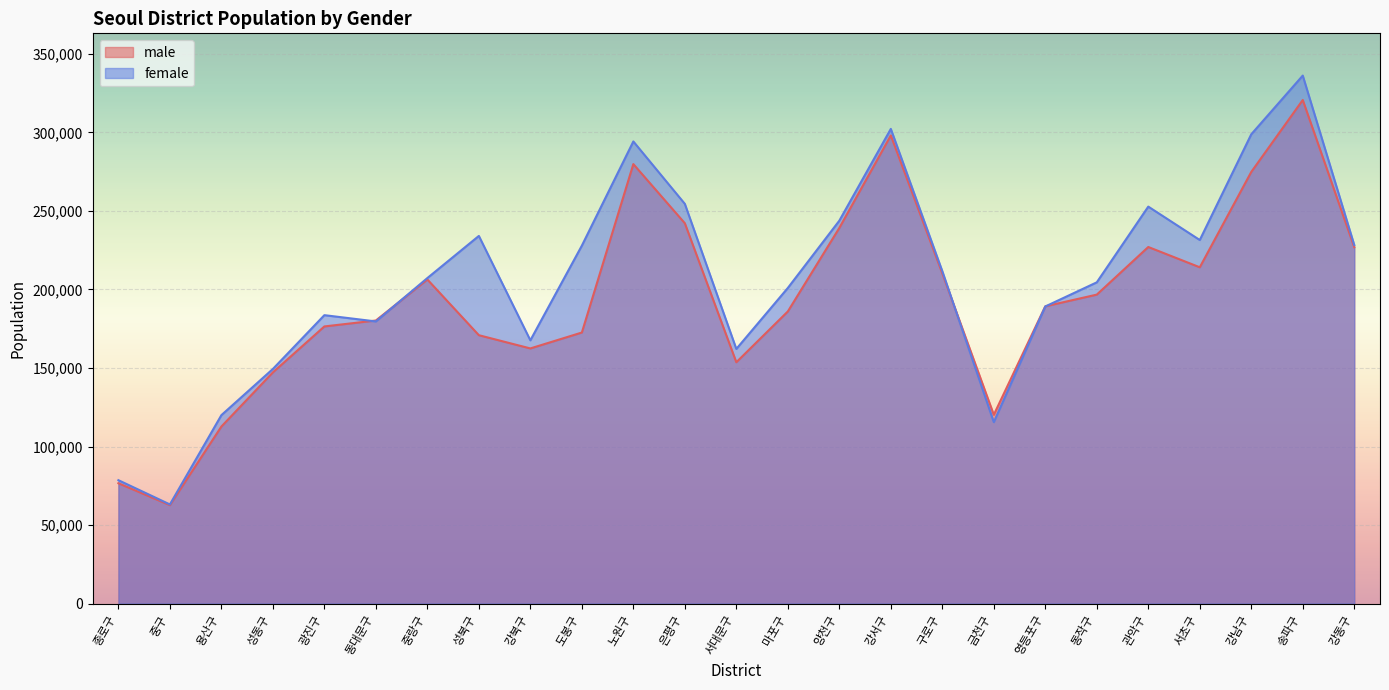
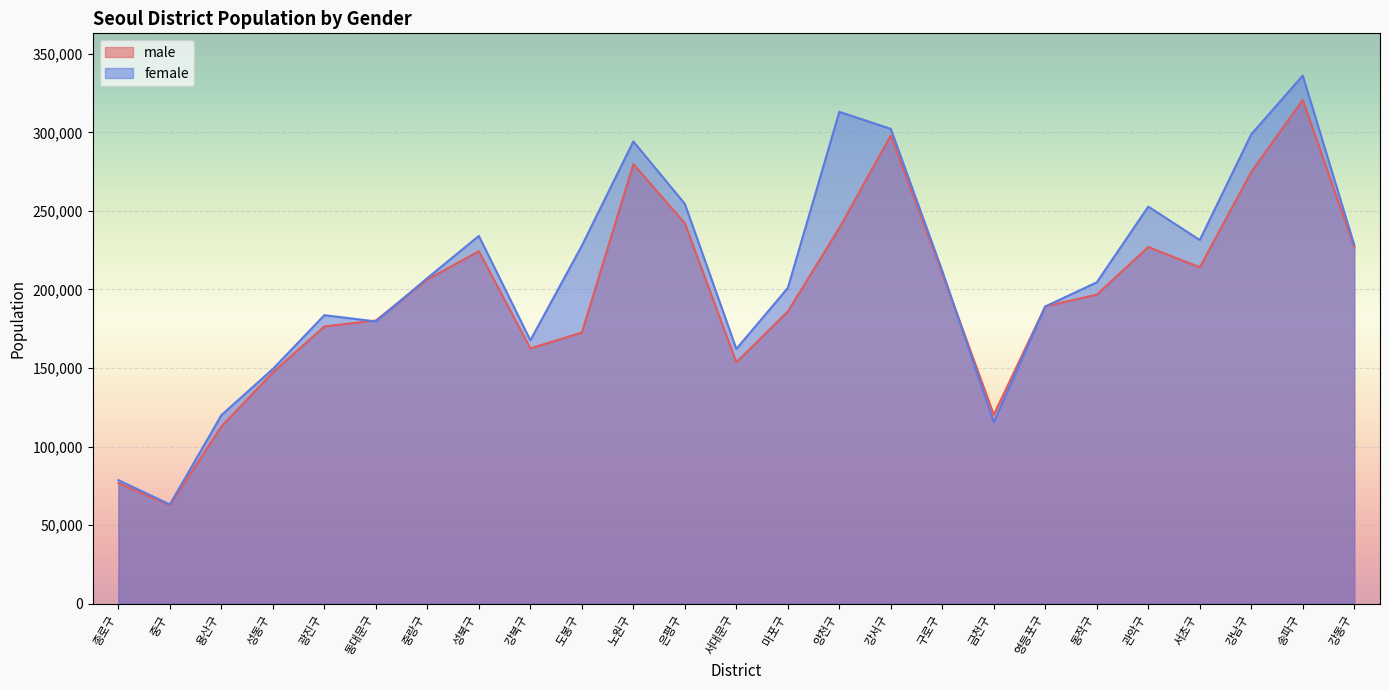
male, 성북구: 171,000 -> 224,000
female, 양천구: 244,000 -> 313,000
